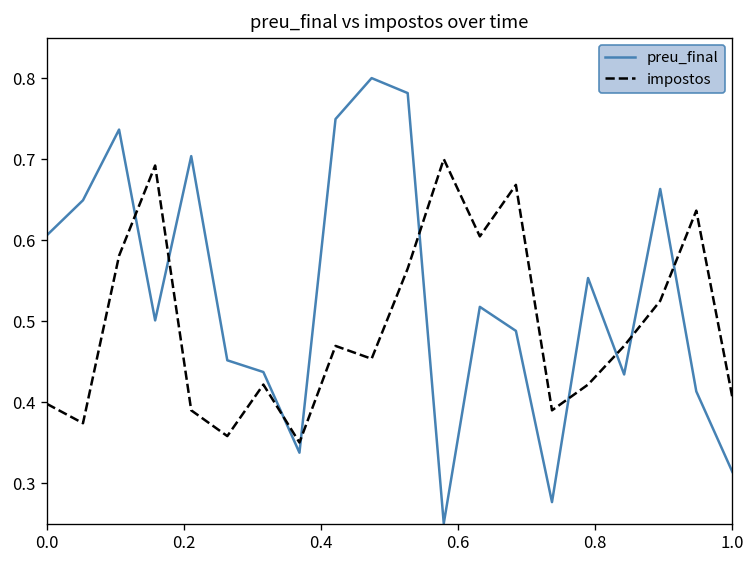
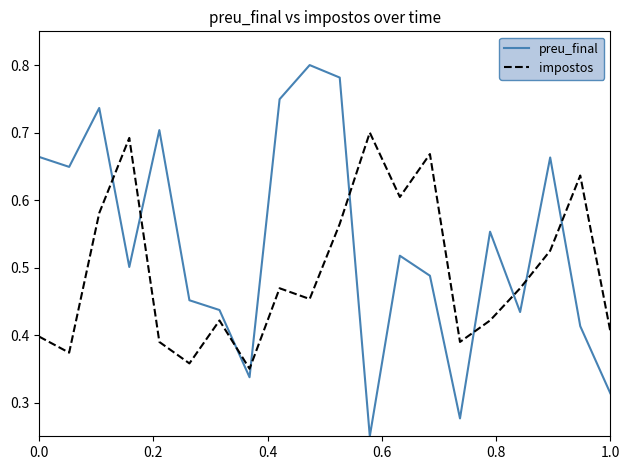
preu_final, 0.0: 0.61 -> 0.66
